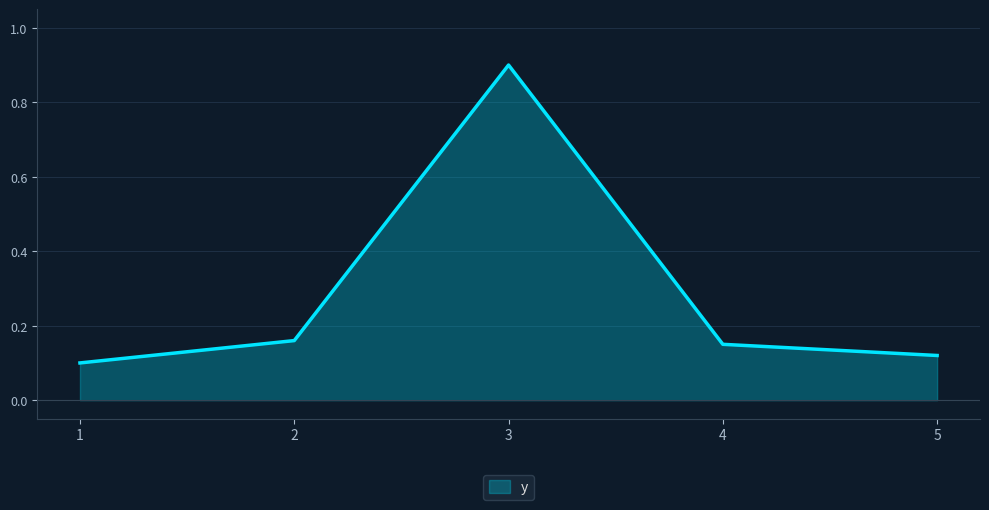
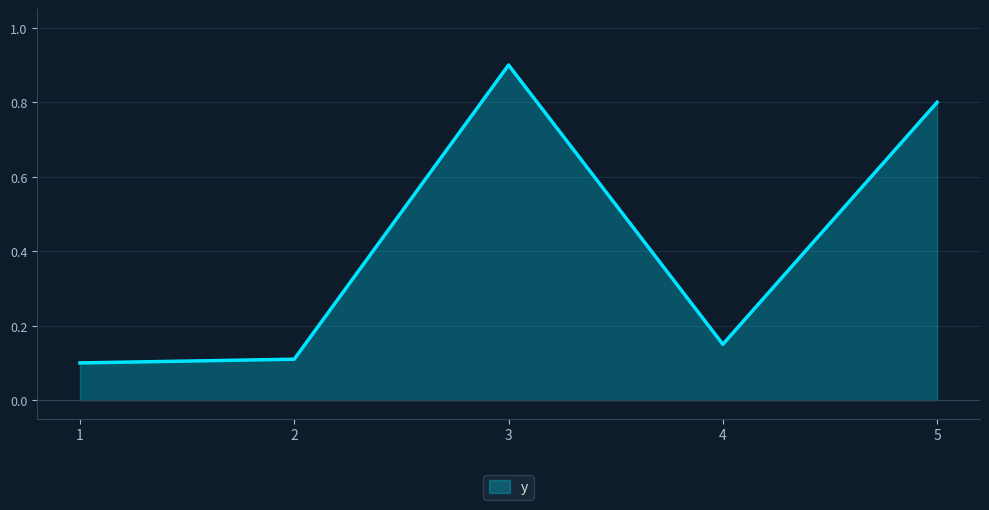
2: 0.16 -> 0.11
5: 0.12 -> 0.80
